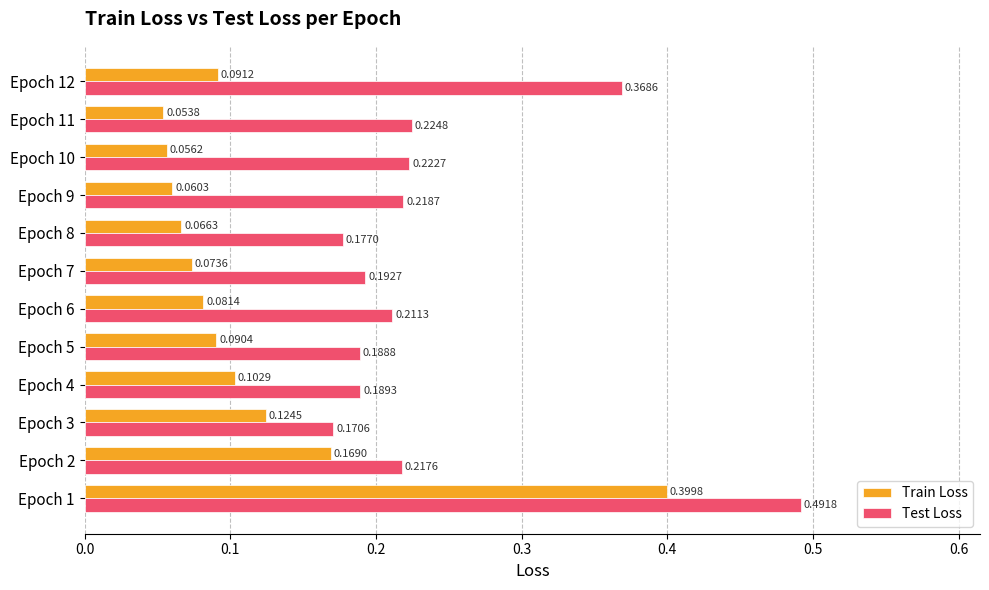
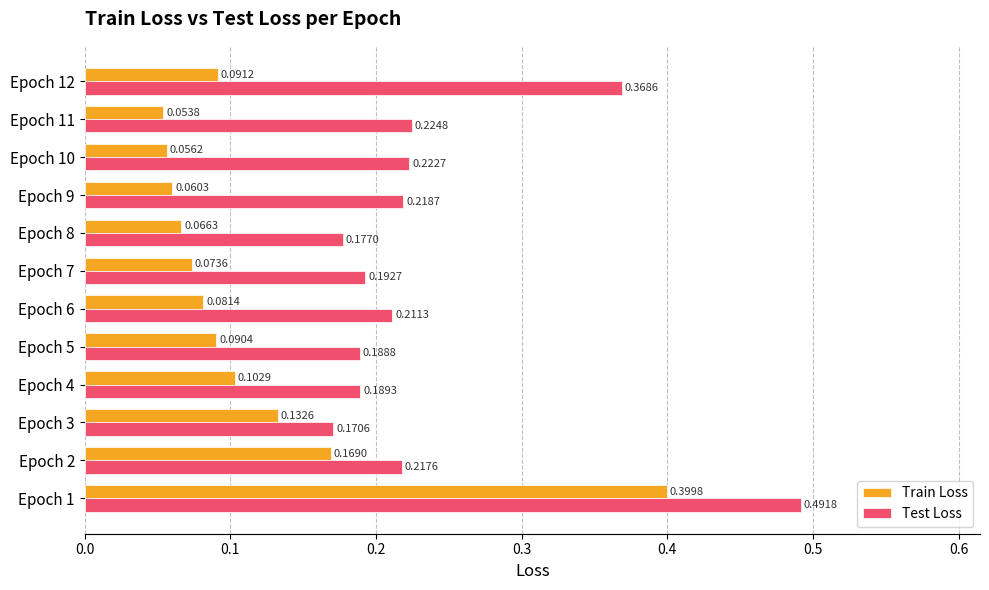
Train Loss, Epoch 3: 0.1245 -> 0.1326
